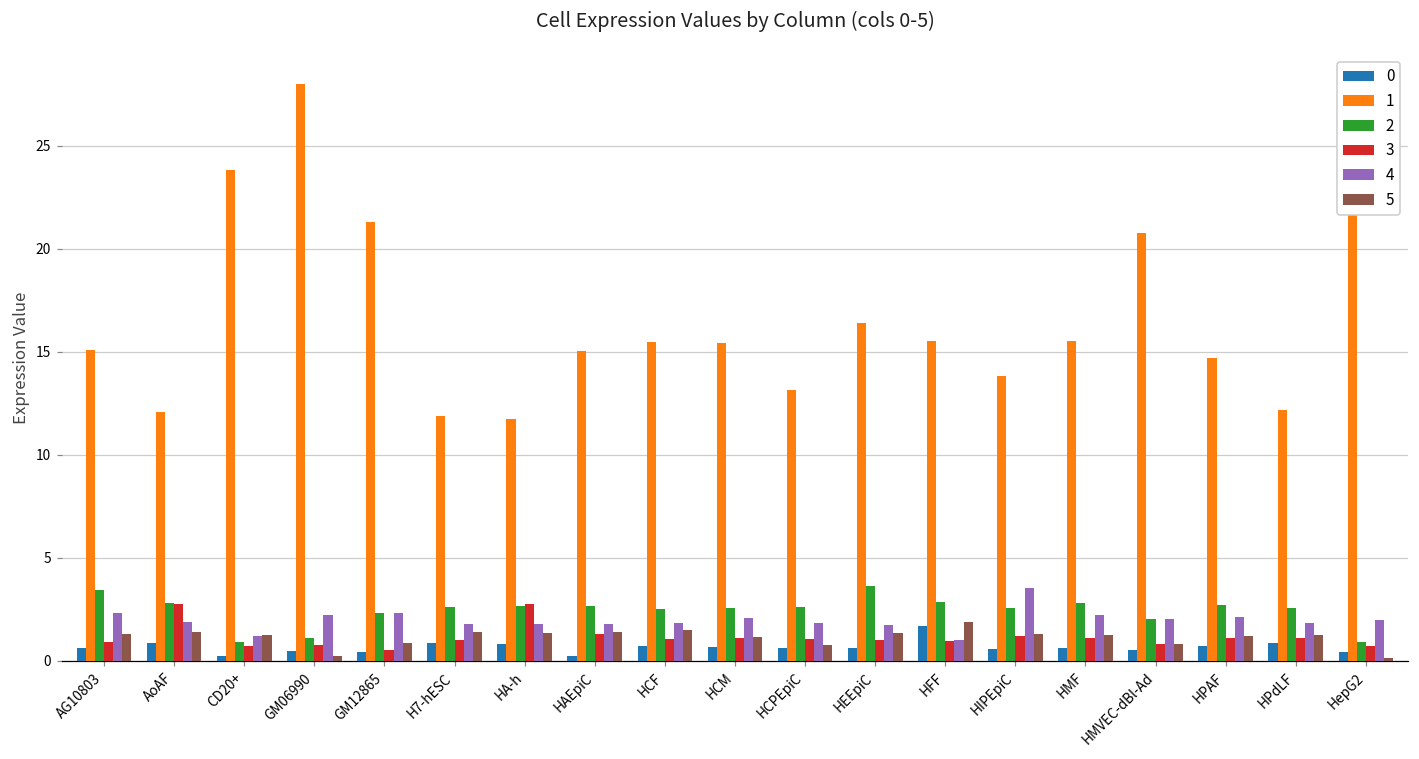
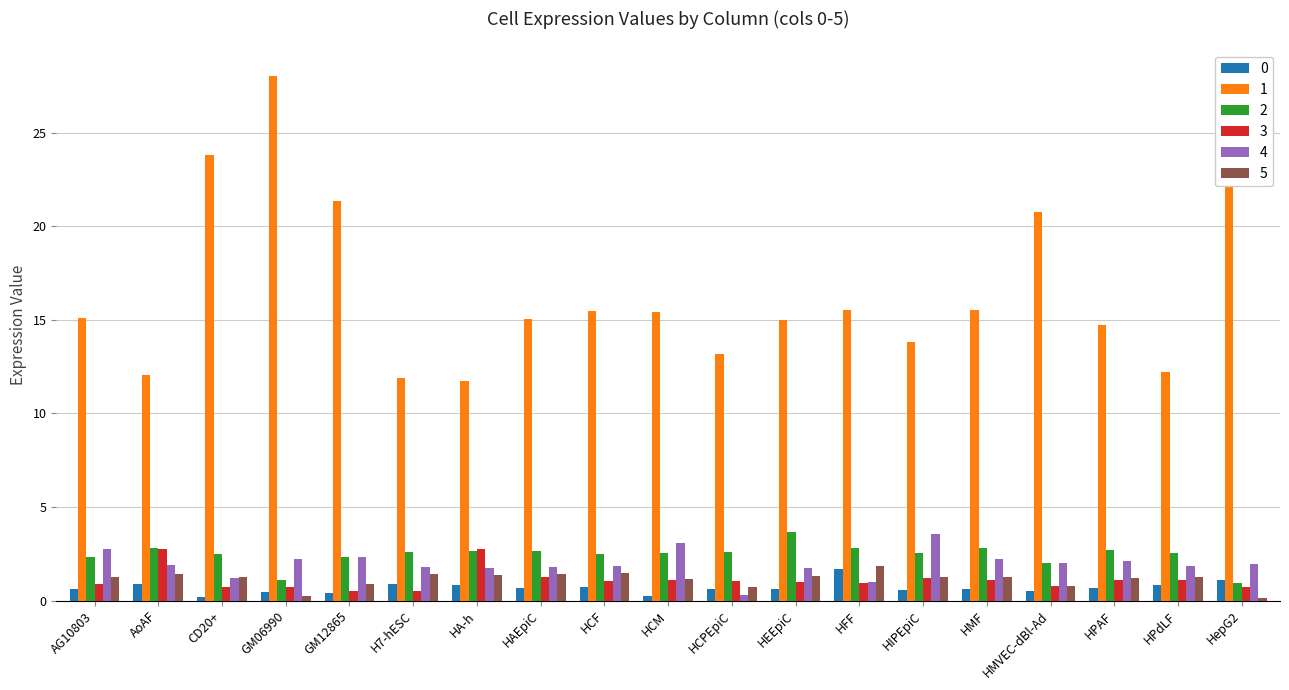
2, AG10803: 3.4 -> 2.3
4, AG10803: 2.3 -> 2.8
2, CD20+: 0.9 -> 2.5
3, H7-hESC: 1.0 -> 0.5
0, HAEpiC: 0.2 -> 0.7
0, HCM: 0.7 -> 0.3
4, HCM: 2.1 -> 3.1
4, HCPEpiC: 1.8 -> 0.3
1, HEEpiC: 16.4 -> 15.0
0, HepG2: 0.4 -> 1.1
